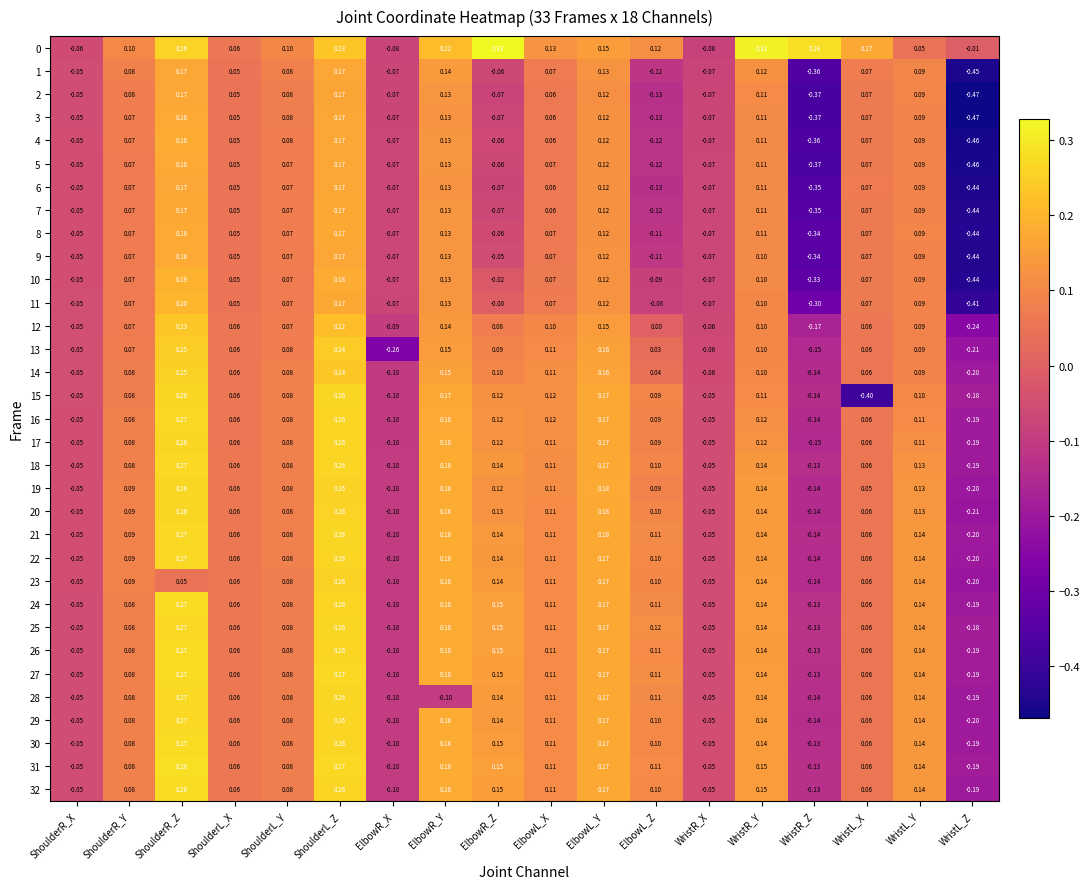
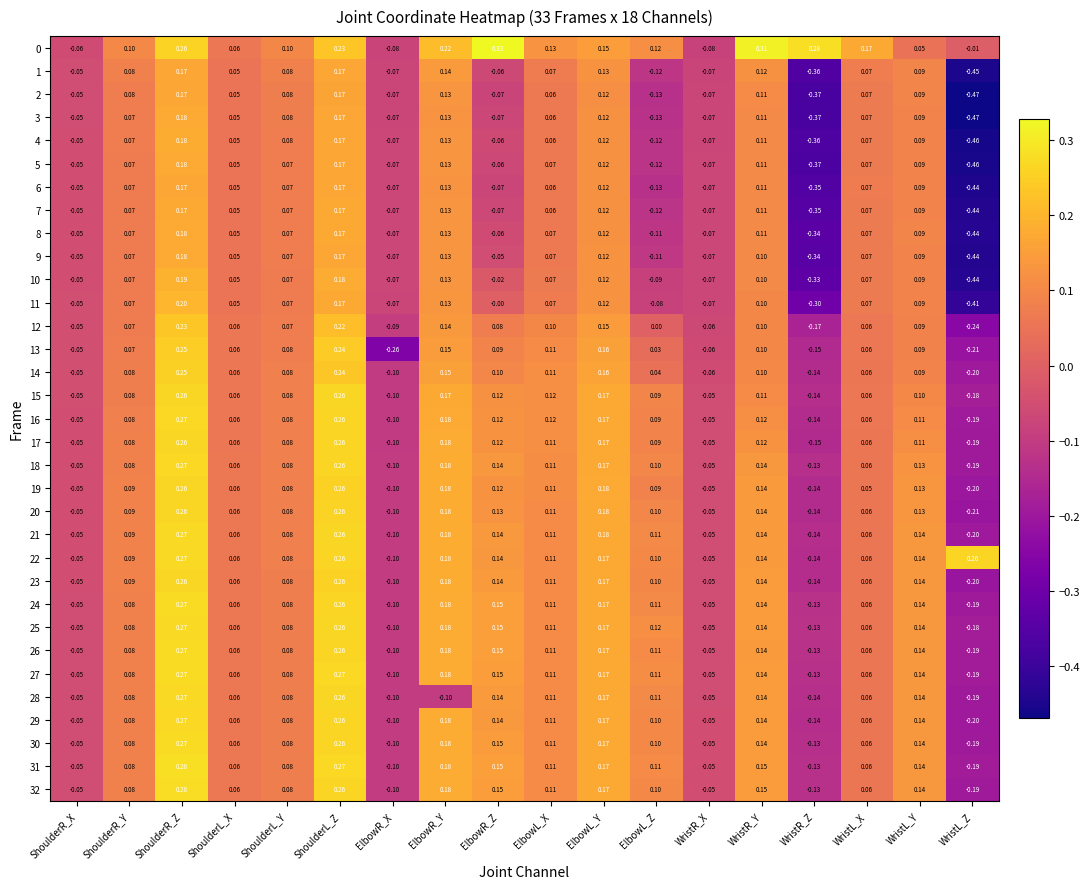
15, WristL_X: -0.40 -> 0.06
22, WristL_Z: -0.20 -> 0.26
23, ShoulderR_Z: 0.05 -> 0.26
